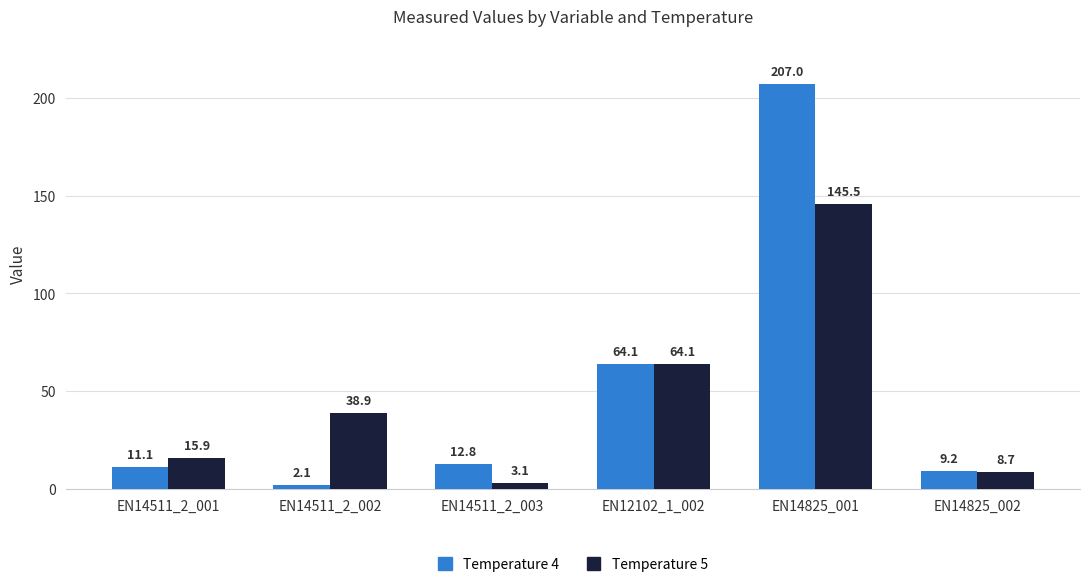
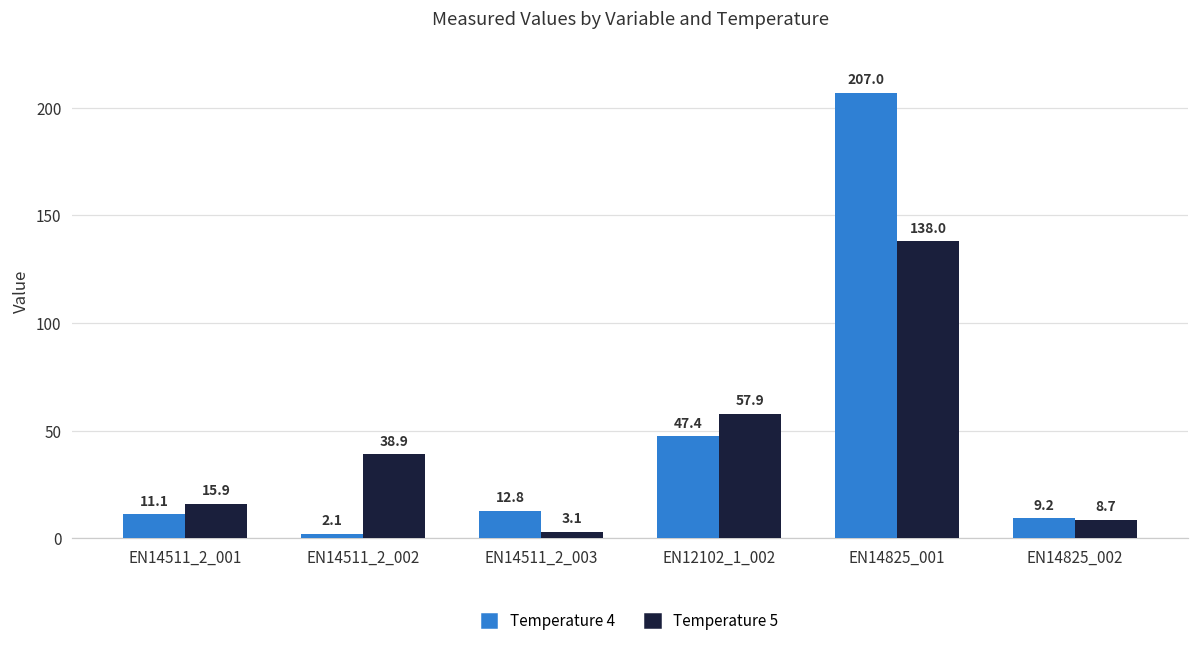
Temperature 4, EN12102_1_002: 64.1 -> 47.4
Temperature 5, EN12102_1_002: 64.1 -> 57.9
Temperature 5, EN14825_001: 145.5 -> 138.0
